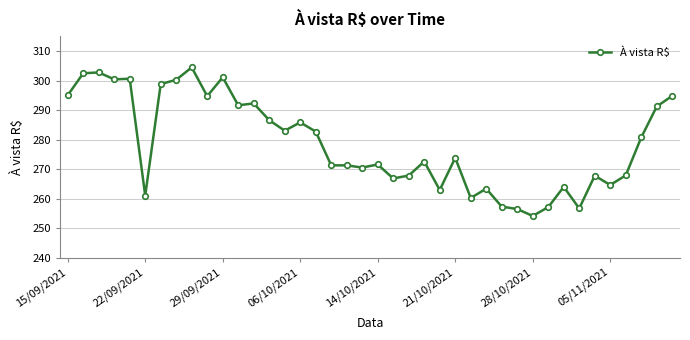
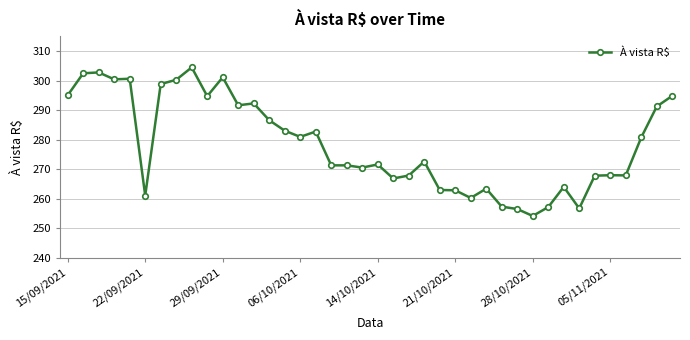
06/10/2021: 286 -> 281
21/10/2021: 274 -> 263
05/11/2021: 265 -> 268
